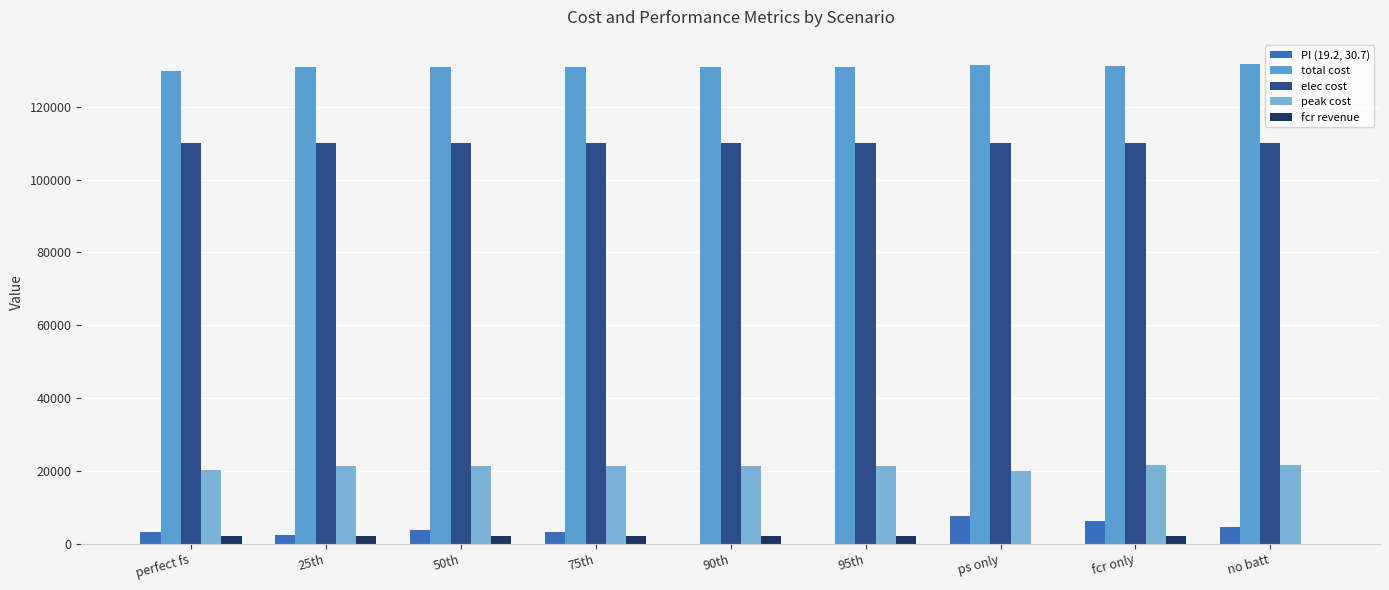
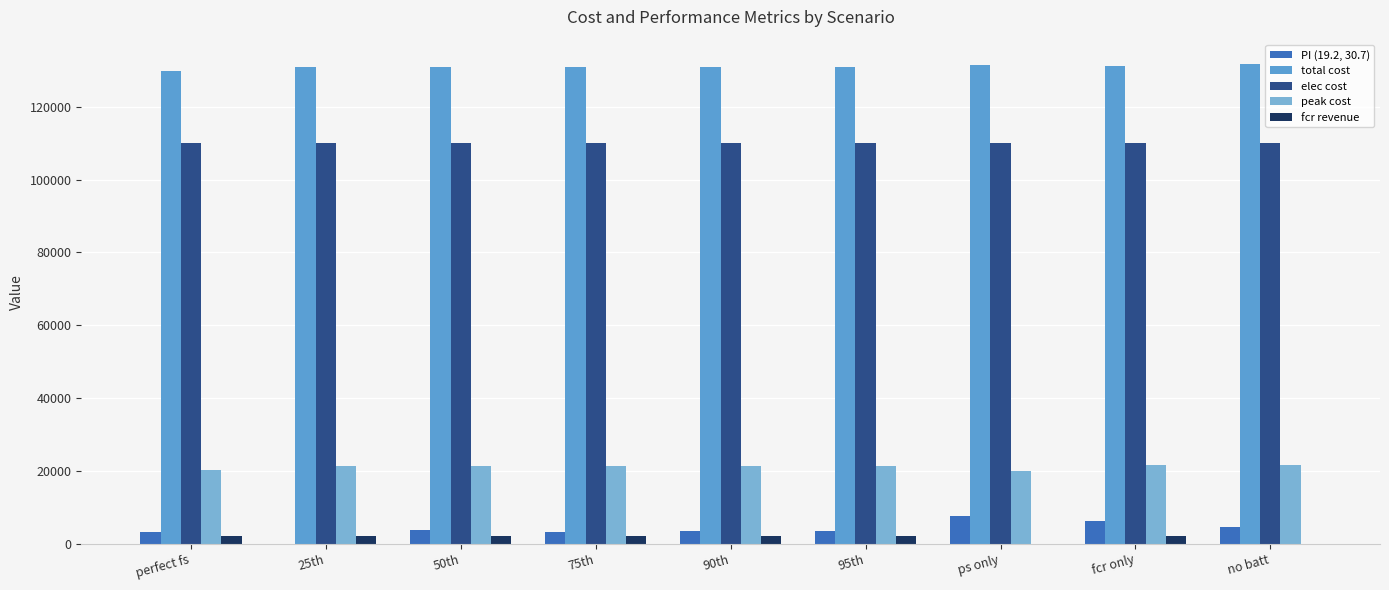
PI (19.2, 30.7), 25th: 2000 -> 0
PI (19.2, 30.7), 90th: 0 -> 4000
PI (19.2, 30.7), 95th: 0 -> 3000
